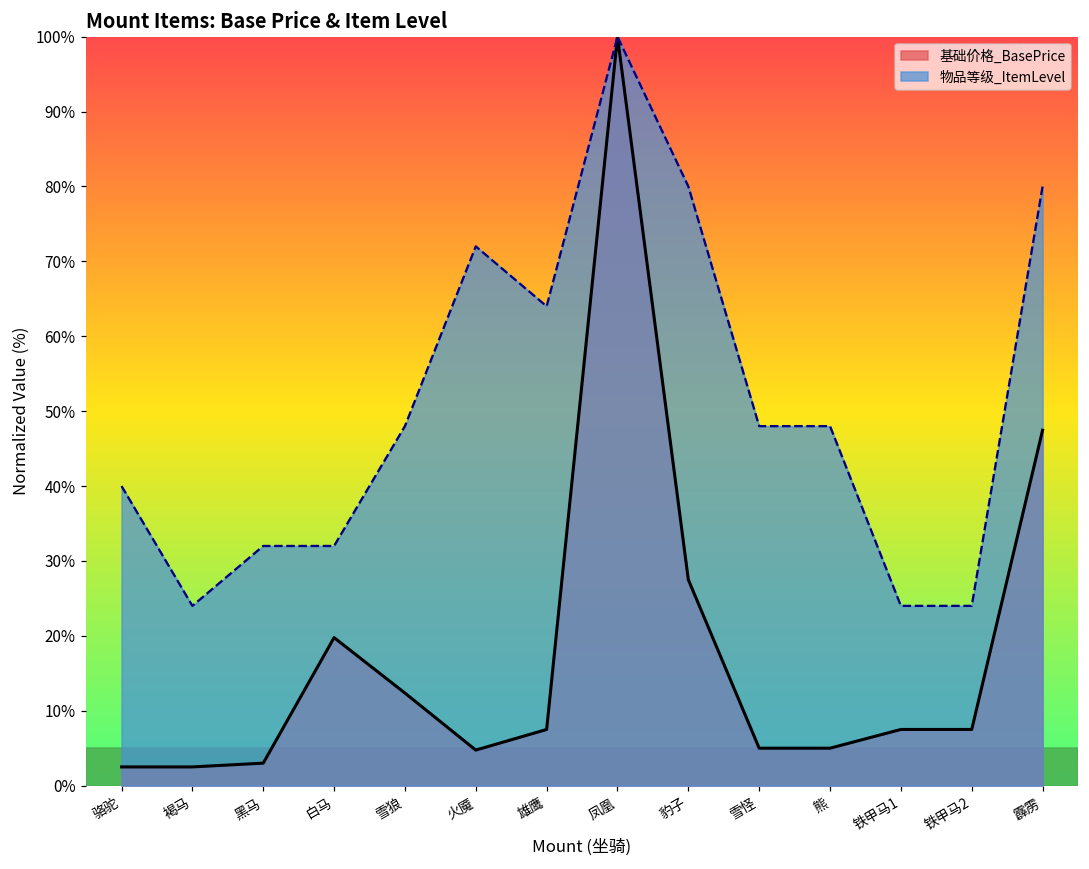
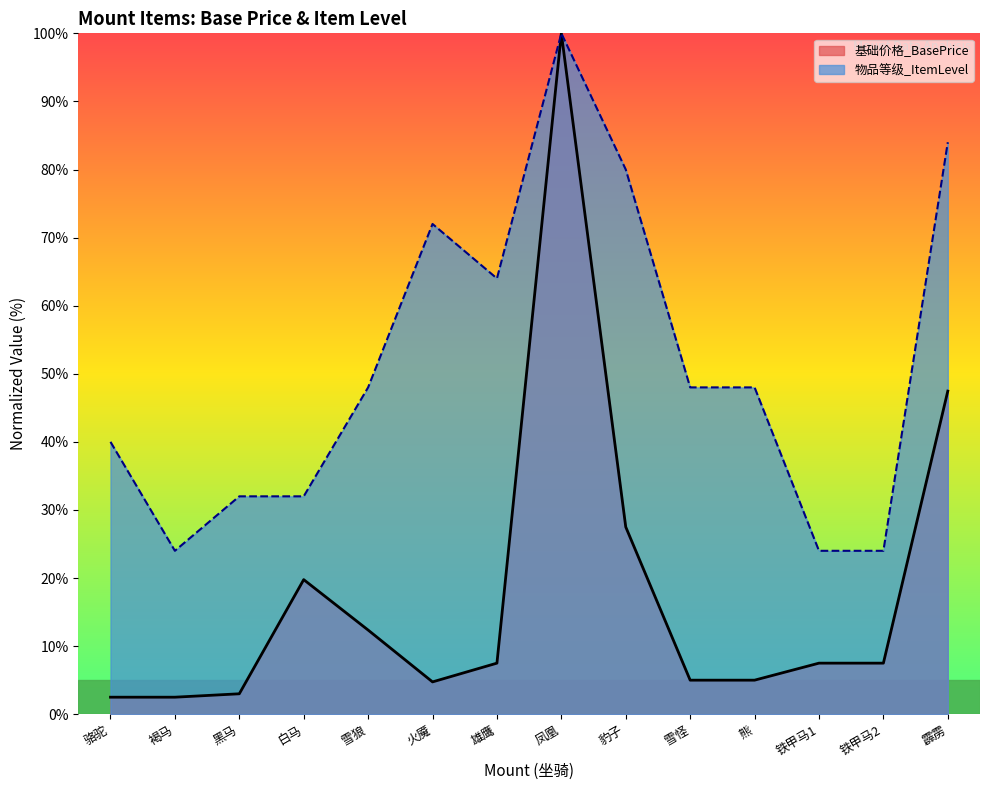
物品等级_ItemLevel, 霹雳: 80% -> 84%
